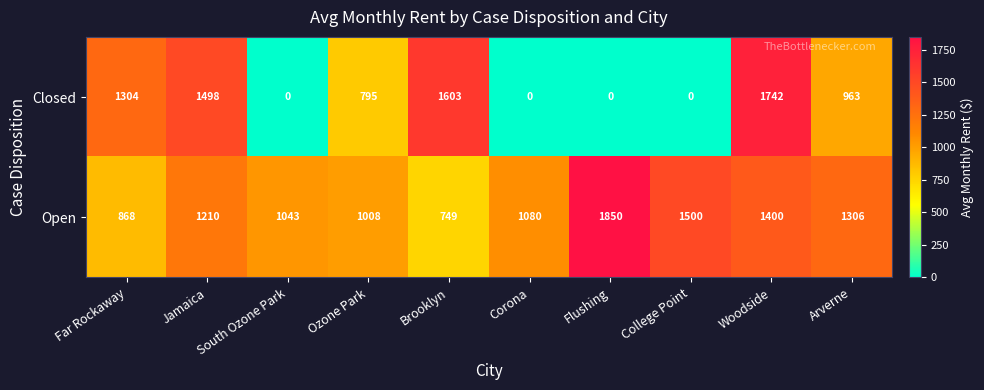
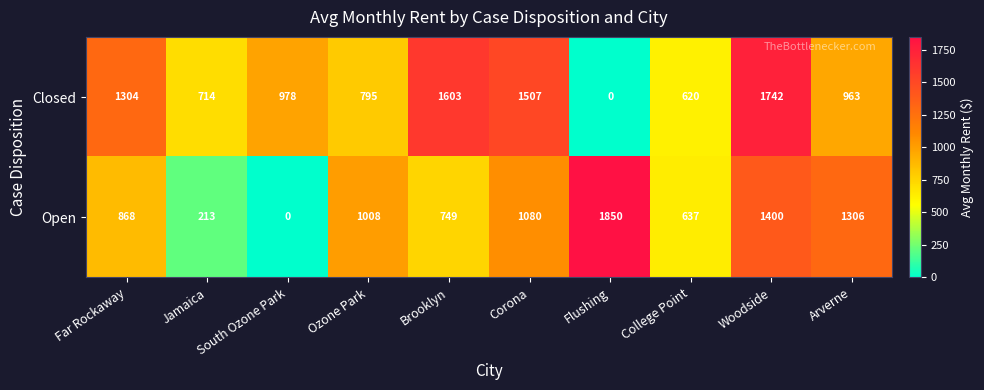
Closed, Jamaica: 1498 -> 714
Closed, South Ozone Park: 0 -> 978
Closed, Corona: 0 -> 1507
Closed, College Point: 0 -> 620
Open, Jamaica: 1210 -> 213
Open, South Ozone Park: 1043 -> 0
Open, College Point: 1500 -> 637
